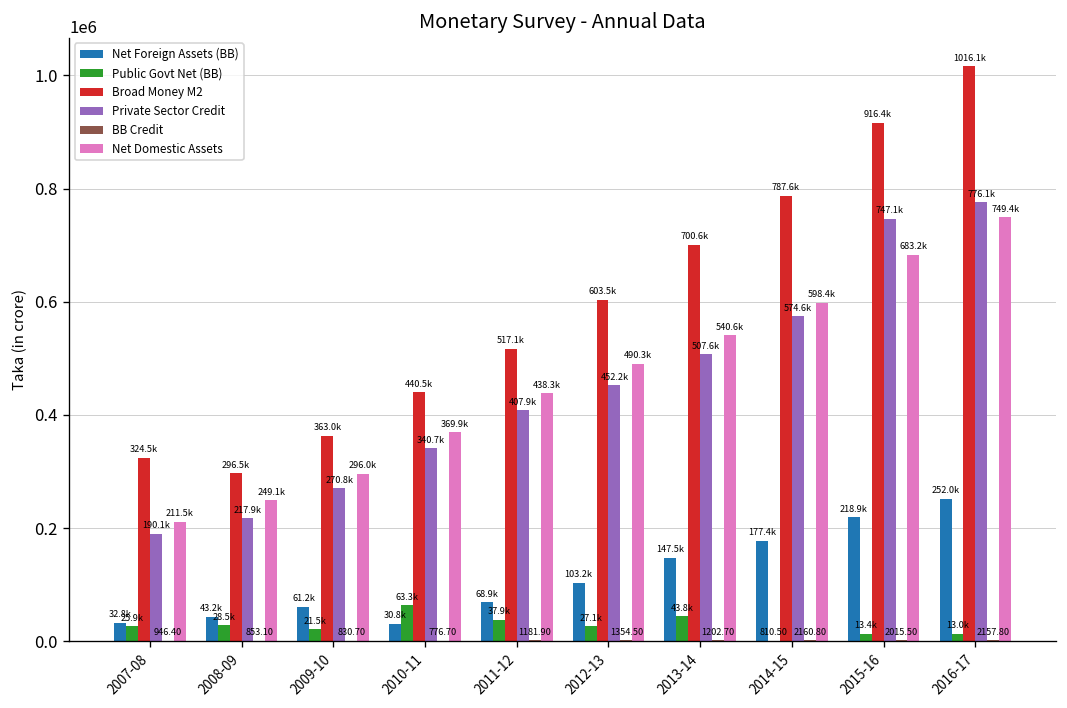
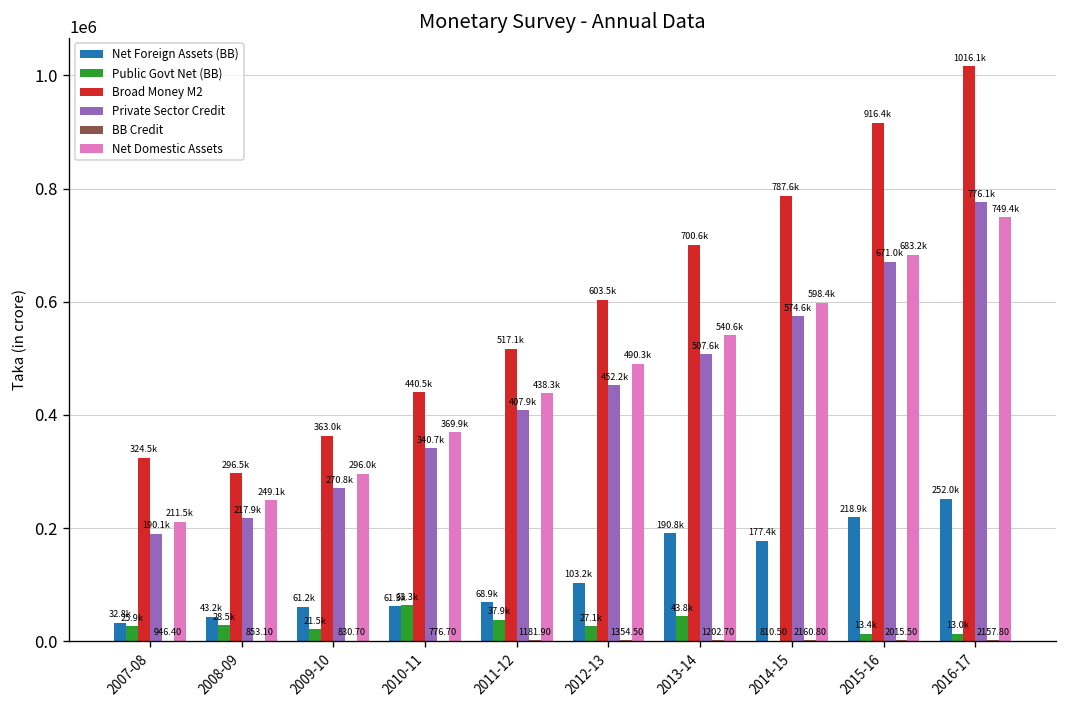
Net Foreign Assets (BB), 2010-11: 30.8k -> 61.3k
Net Foreign Assets (BB), 2013-14: 147.5k -> 190.8k
Private Sector Credit, 2015-16: 747.1k -> 671.0k
